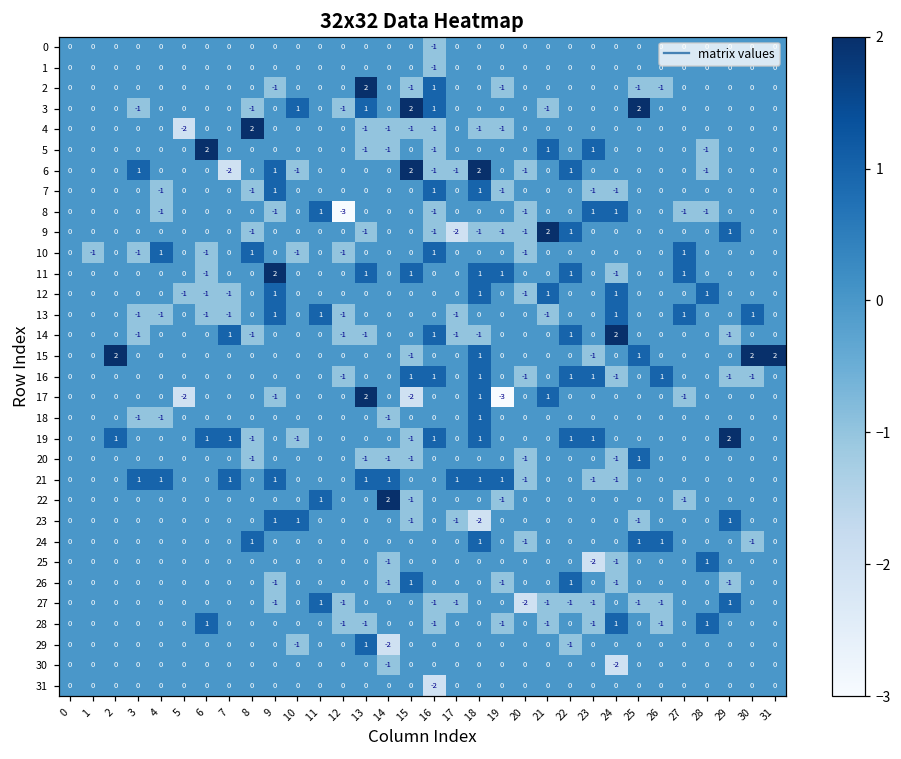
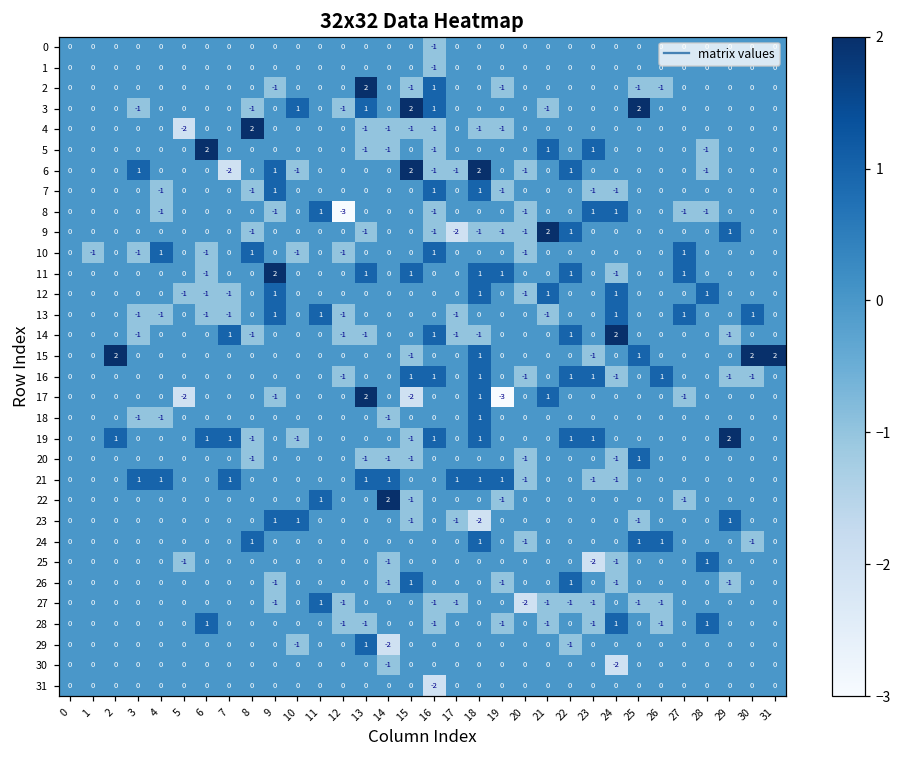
21, 9: 1 -> 0
25, 5: 0 -> -1
27, 29: 1 -> 0
